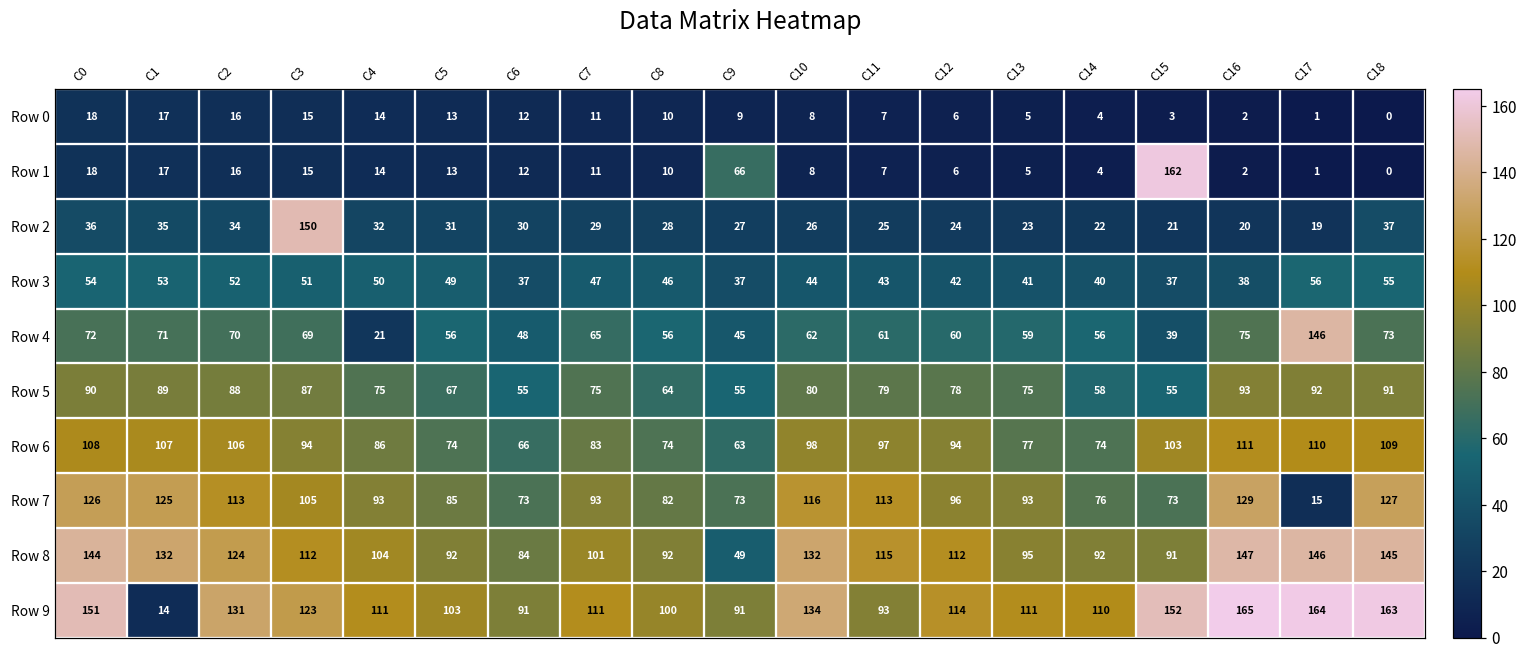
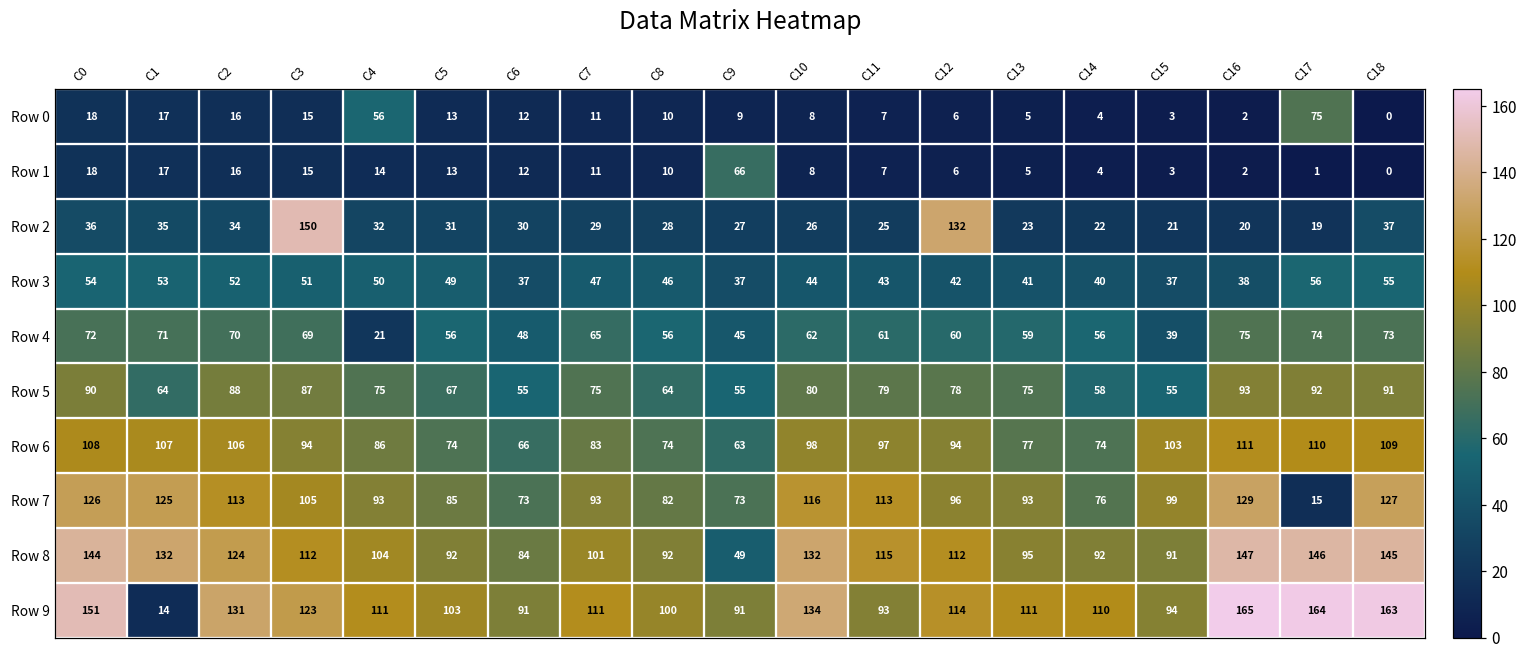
Row 0, C4: 14 -> 56
Row 0, C17: 1 -> 75
Row 1, C15: 162 -> 3
Row 2, C12: 24 -> 132
Row 4, C17: 146 -> 74
Row 5, C1: 89 -> 64
Row 7, C15: 73 -> 99
Row 9, C15: 152 -> 94
